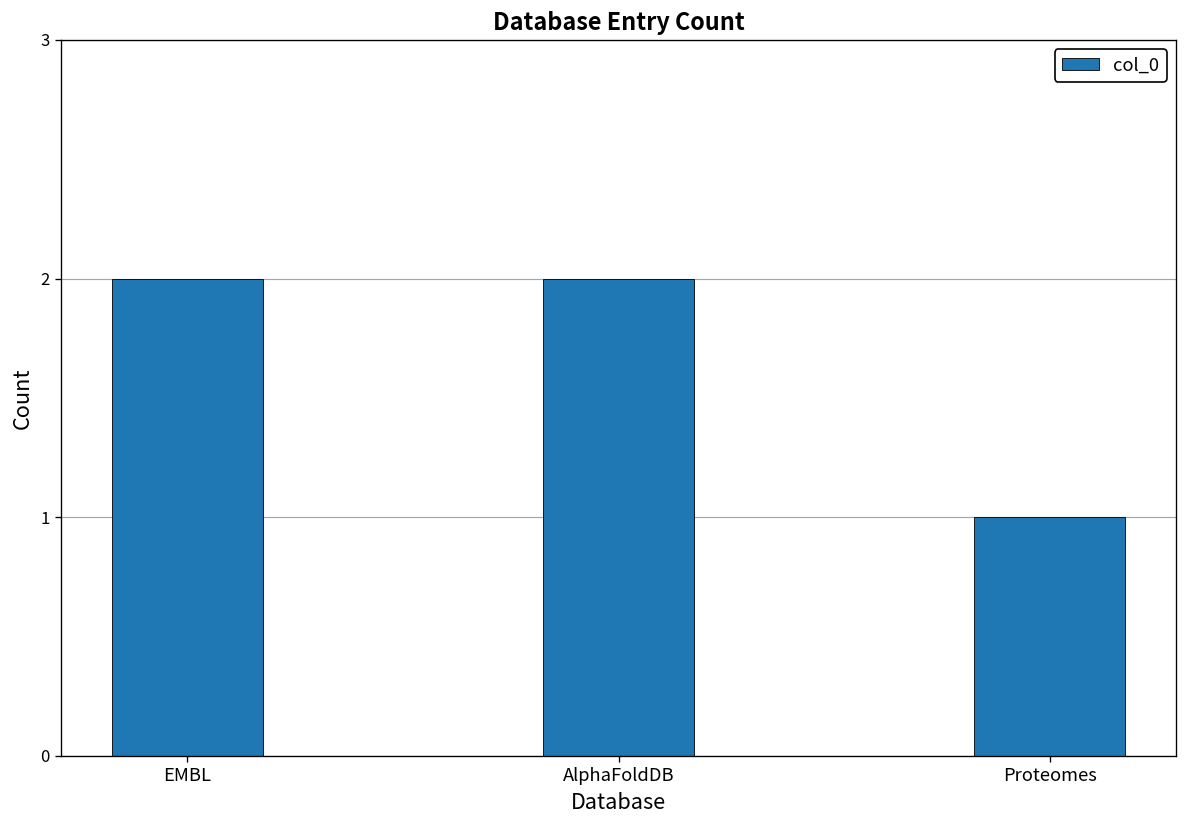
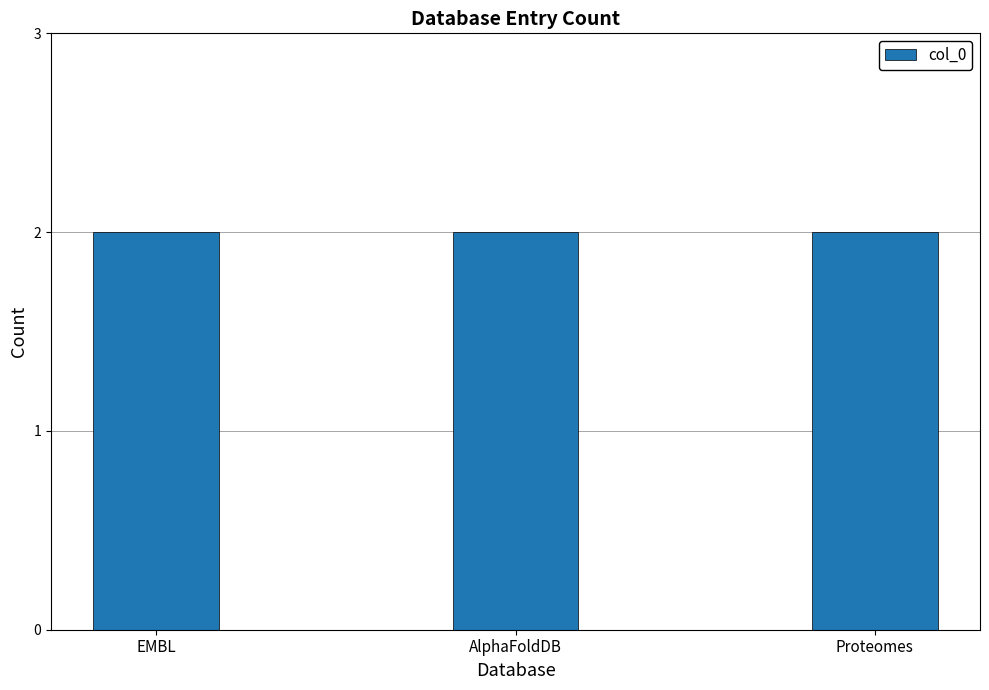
Proteomes: 1 -> 2
